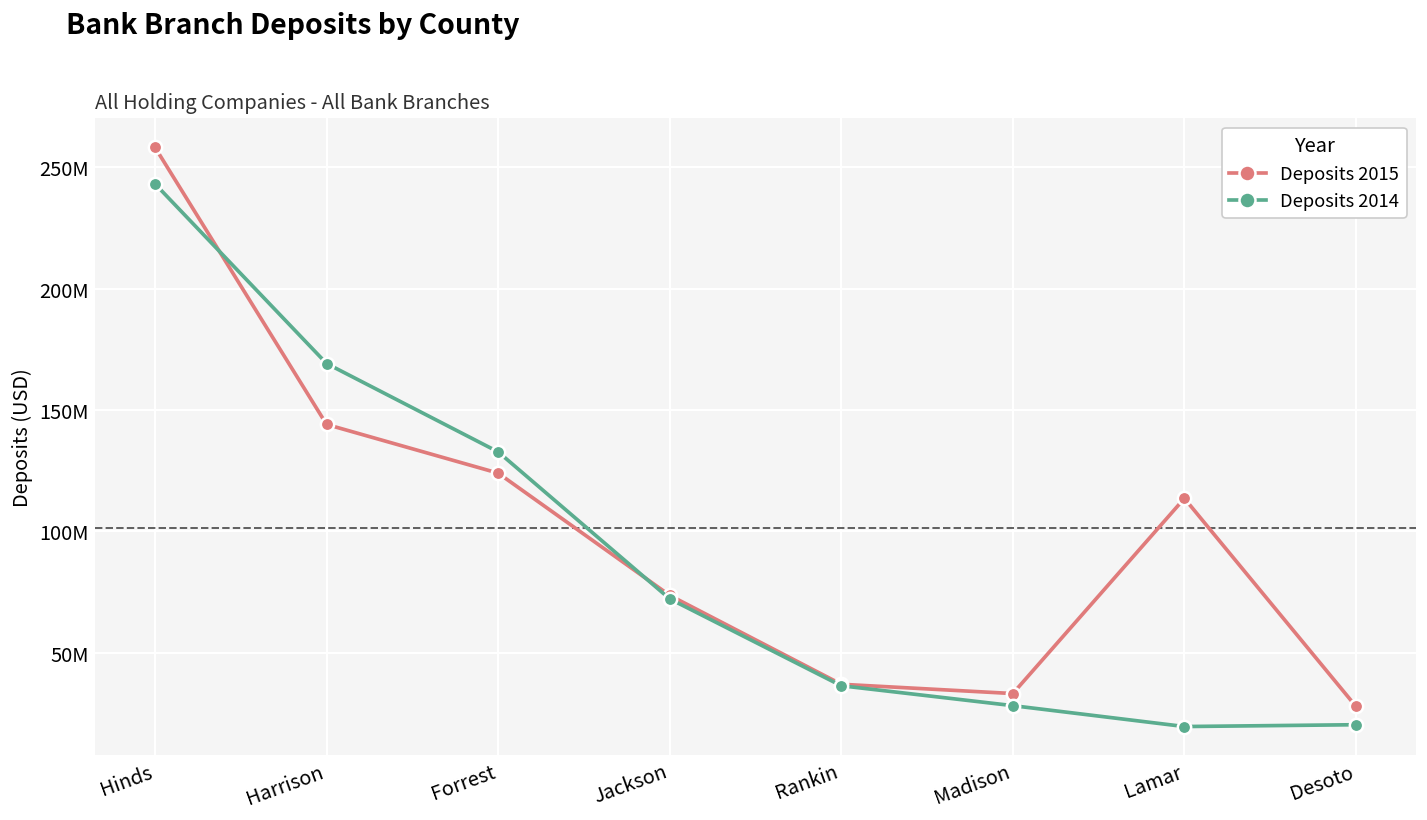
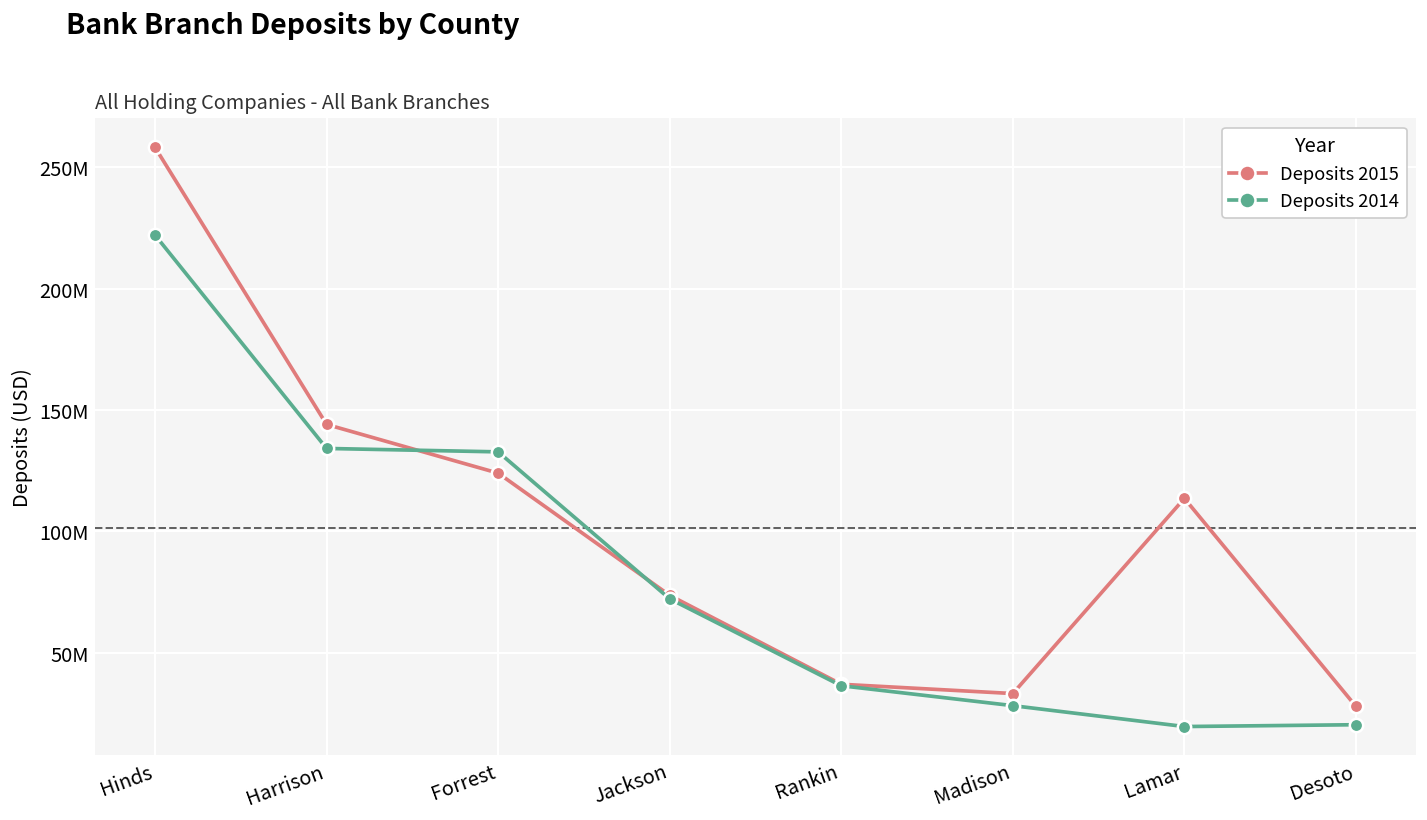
Deposits 2014, Hinds: 243000000 -> 222000000
Deposits 2014, Harrison: 169000000 -> 134000000
